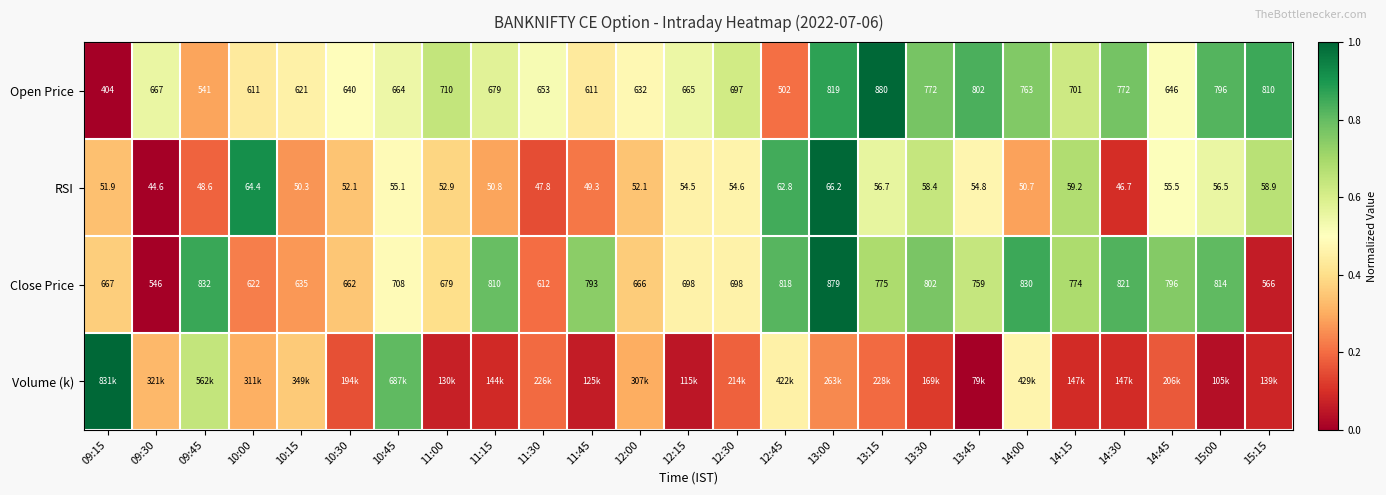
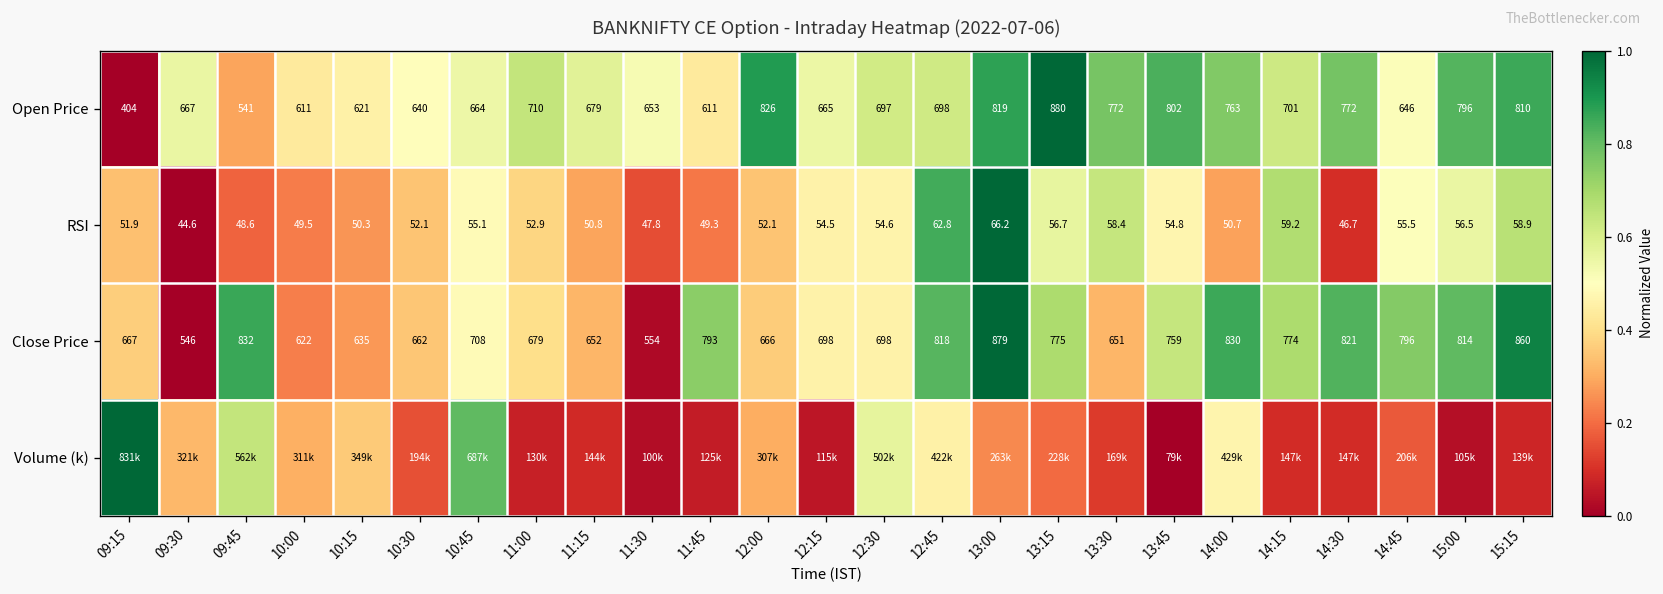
Open Price, 12:00: 632 -> 826
Open Price, 12:45: 502 -> 698
RSI, 10:00: 64.4 -> 49.5
Close Price, 11:15: 810 -> 652
Close Price, 11:30: 612 -> 554
Close Price, 13:30: 802 -> 651
Close Price, 15:15: 566 -> 860
Volume (k), 11:30: 226k -> 100k
Volume (k), 12:30: 214k -> 502k
